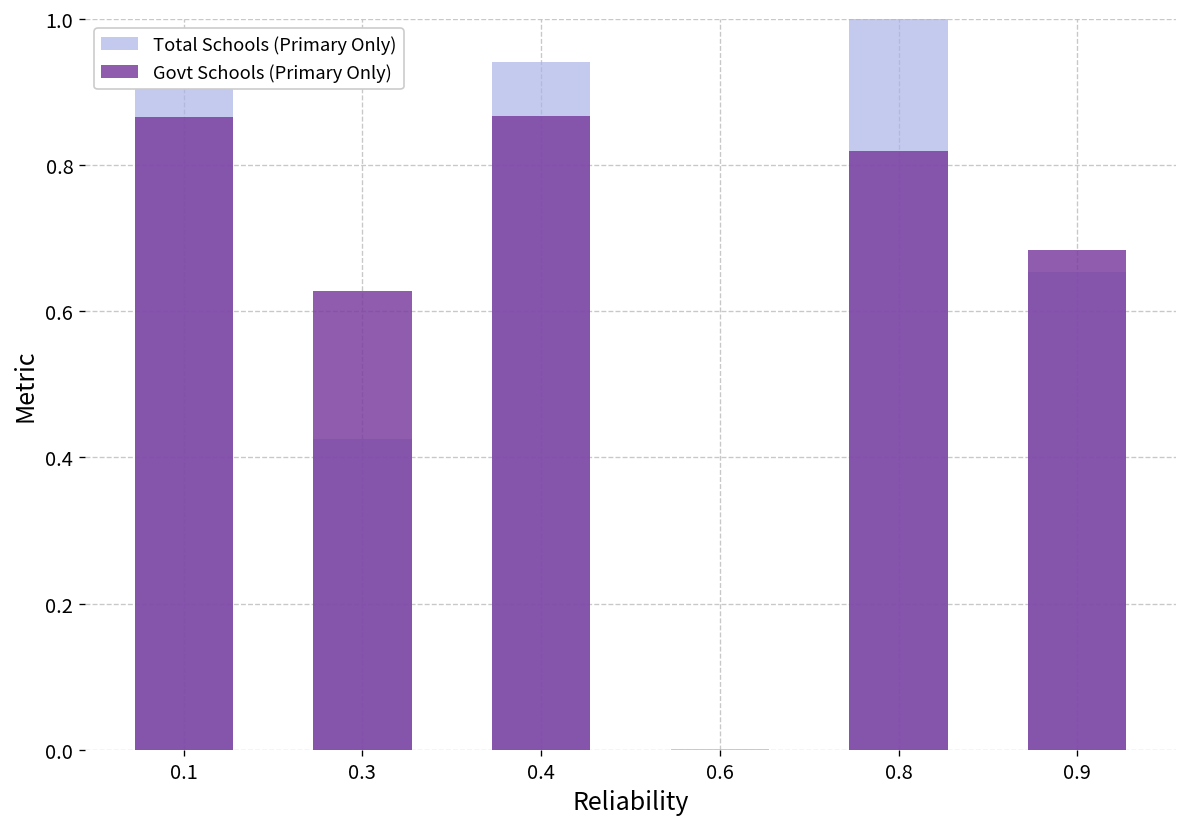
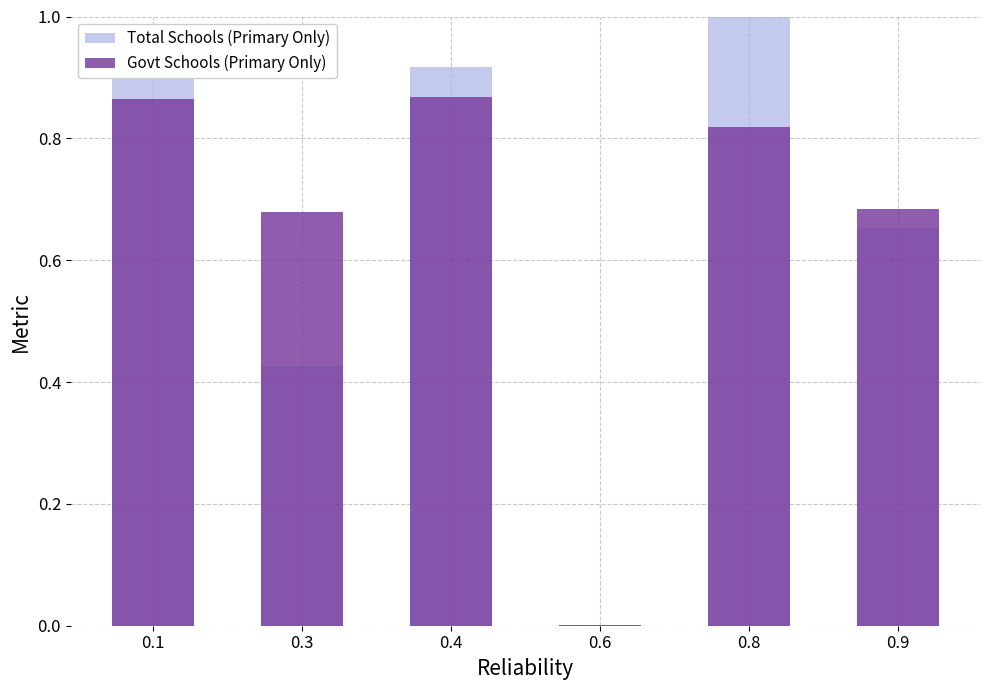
Govt Schools (Primary Only), 0.3: 0.63 -> 0.68
Total Schools (Primary Only), 0.4: 0.94 -> 0.92
